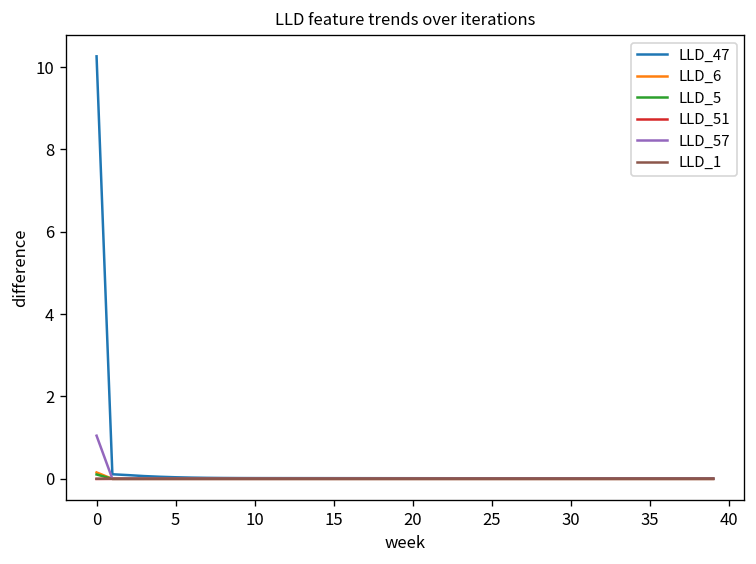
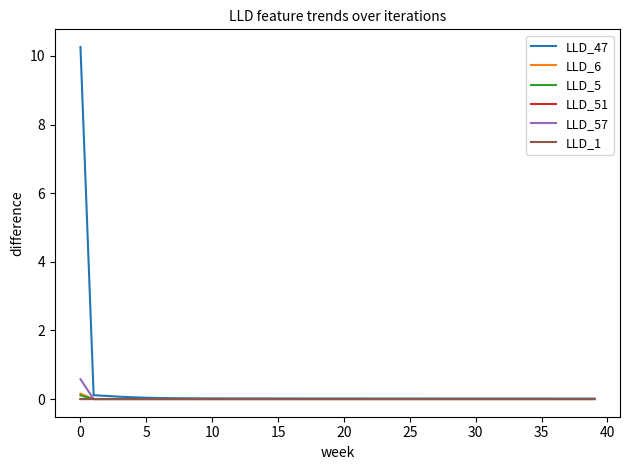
LLD_57, 0: 1.0 -> 0.6
